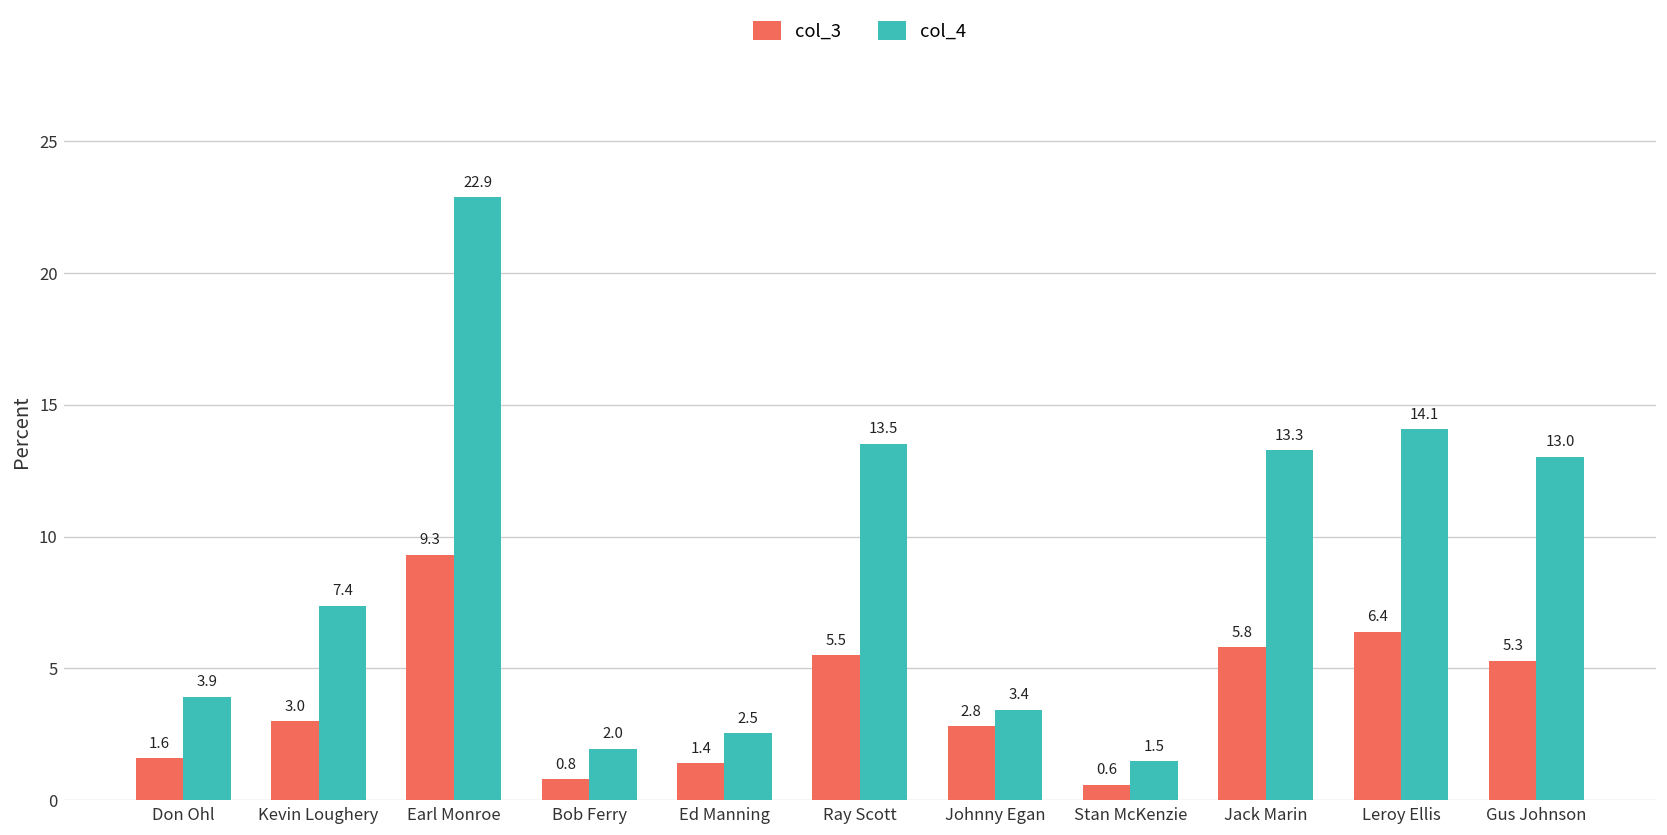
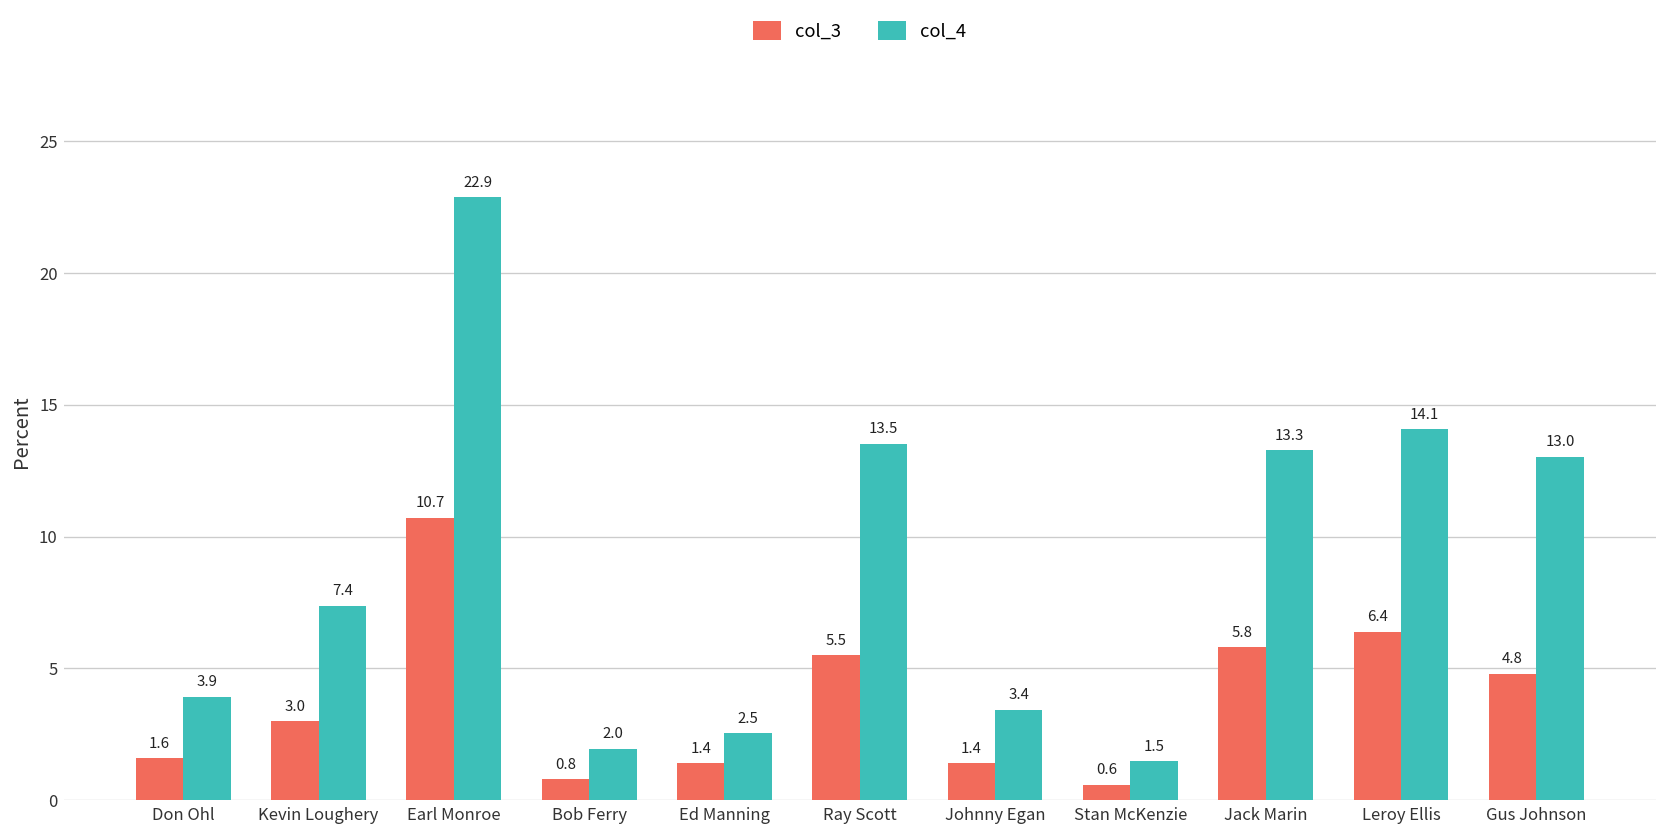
col_3, Earl Monroe: 9.3 -> 10.7
col_3, Johnny Egan: 2.8 -> 1.4
col_3, Gus Johnson: 5.3 -> 4.8
